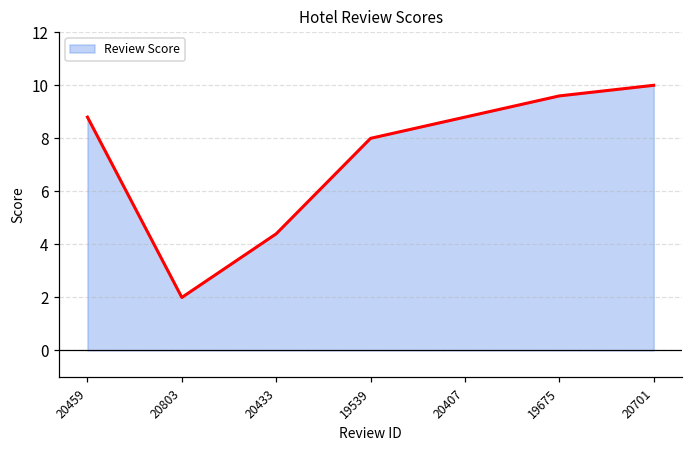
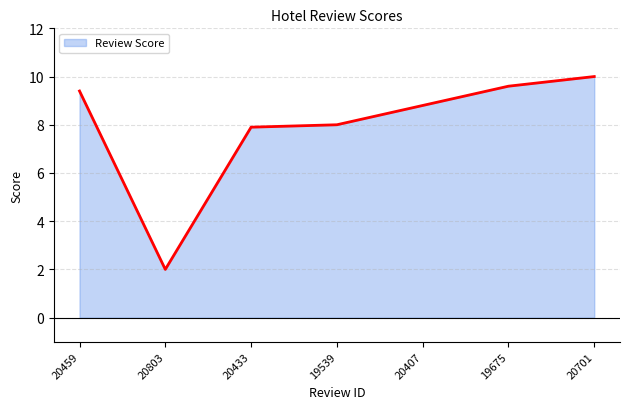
20459: 8.8 -> 9.4
20433: 4.4 -> 7.9
